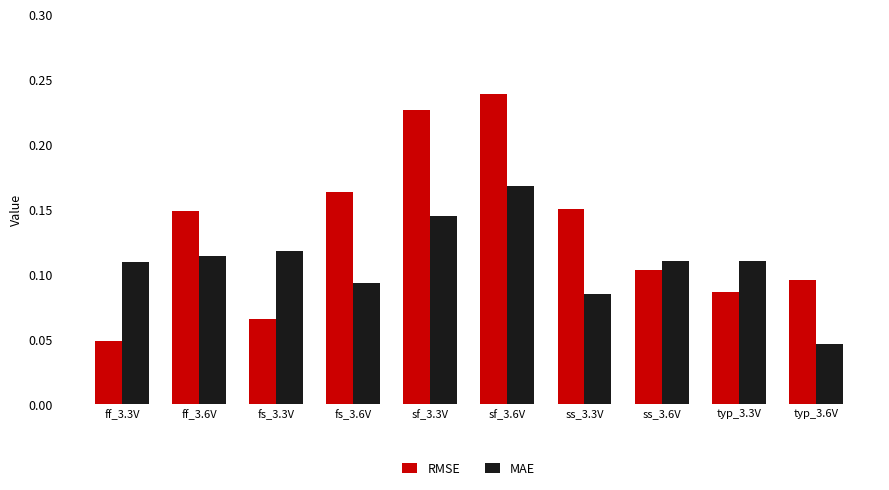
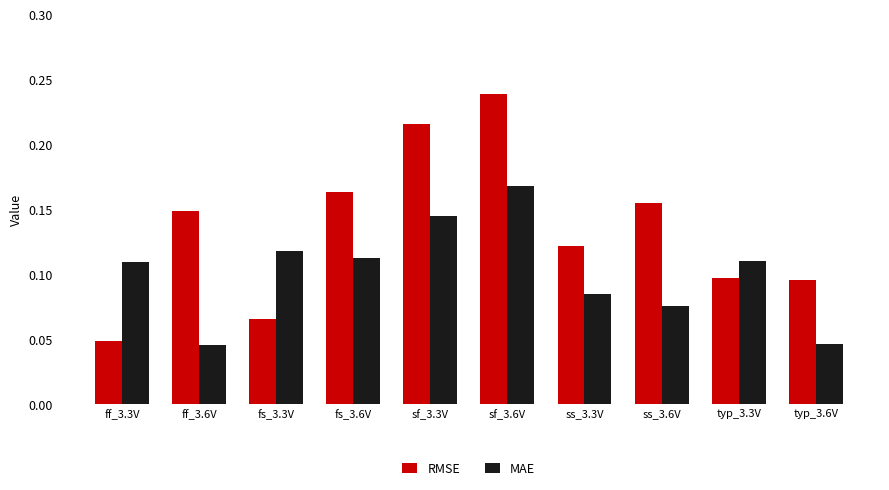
MAE, ff_3.6V: 0.114 -> 0.045
MAE, fs_3.6V: 0.093 -> 0.113
RMSE, sf_3.3V: 0.226 -> 0.216
RMSE, ss_3.3V: 0.150 -> 0.122
RMSE, ss_3.6V: 0.103 -> 0.155
MAE, ss_3.6V: 0.110 -> 0.076
RMSE, typ_3.3V: 0.086 -> 0.097
